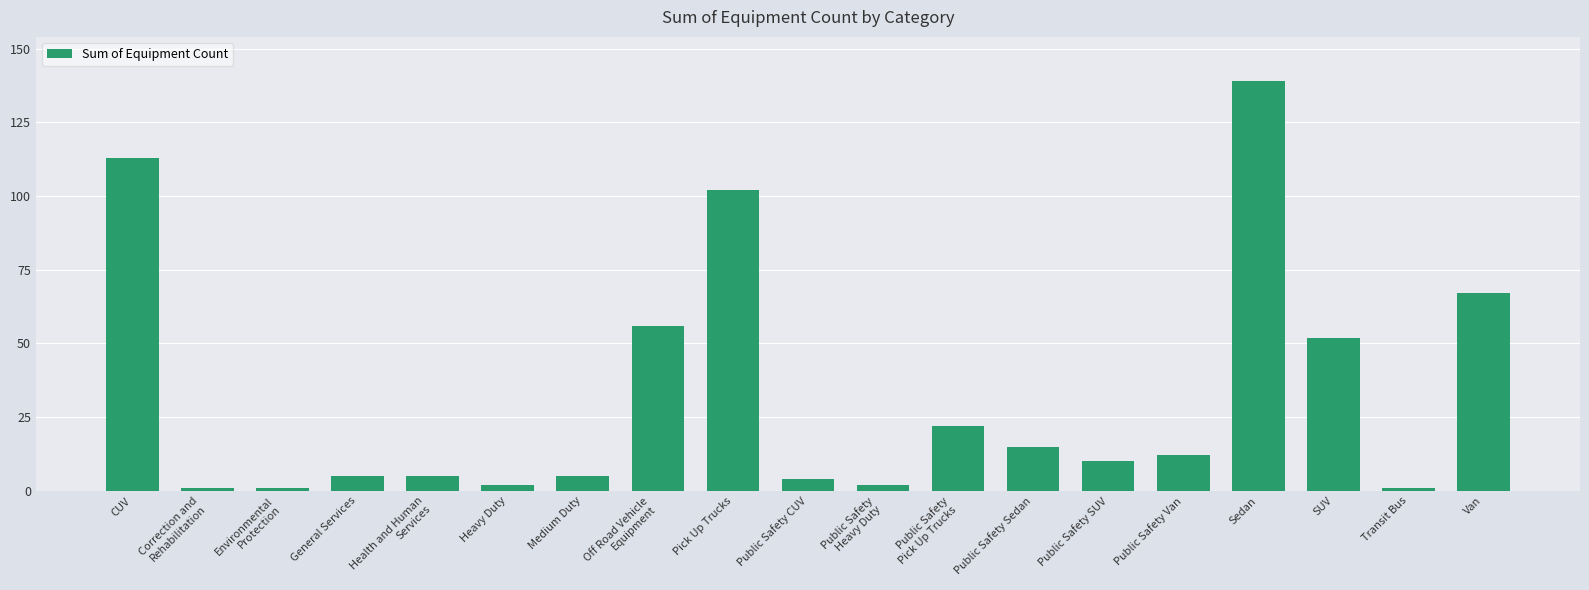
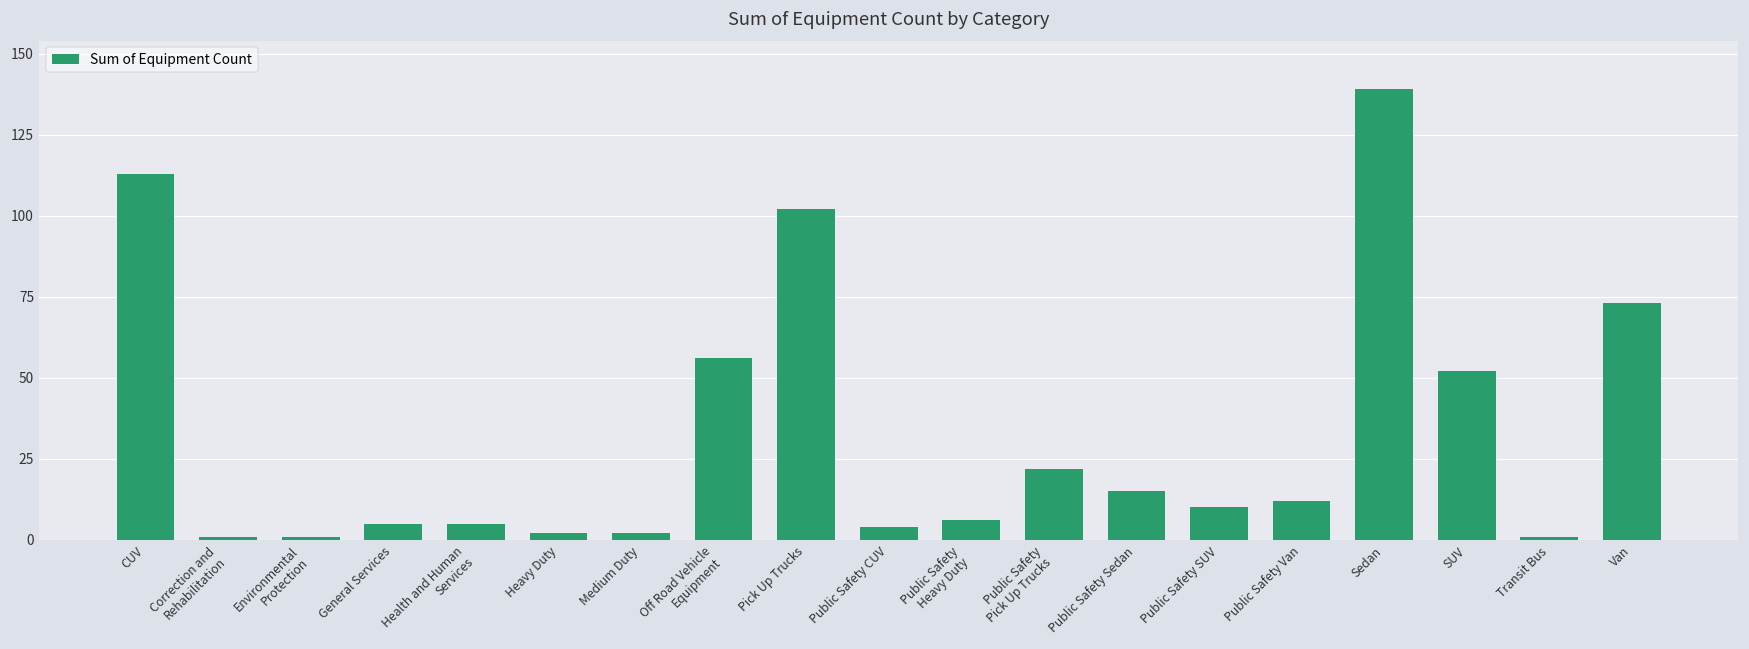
Medium Duty: 5 -> 2
Public Safety Heavy Duty: 2 -> 6
Van: 67 -> 73
